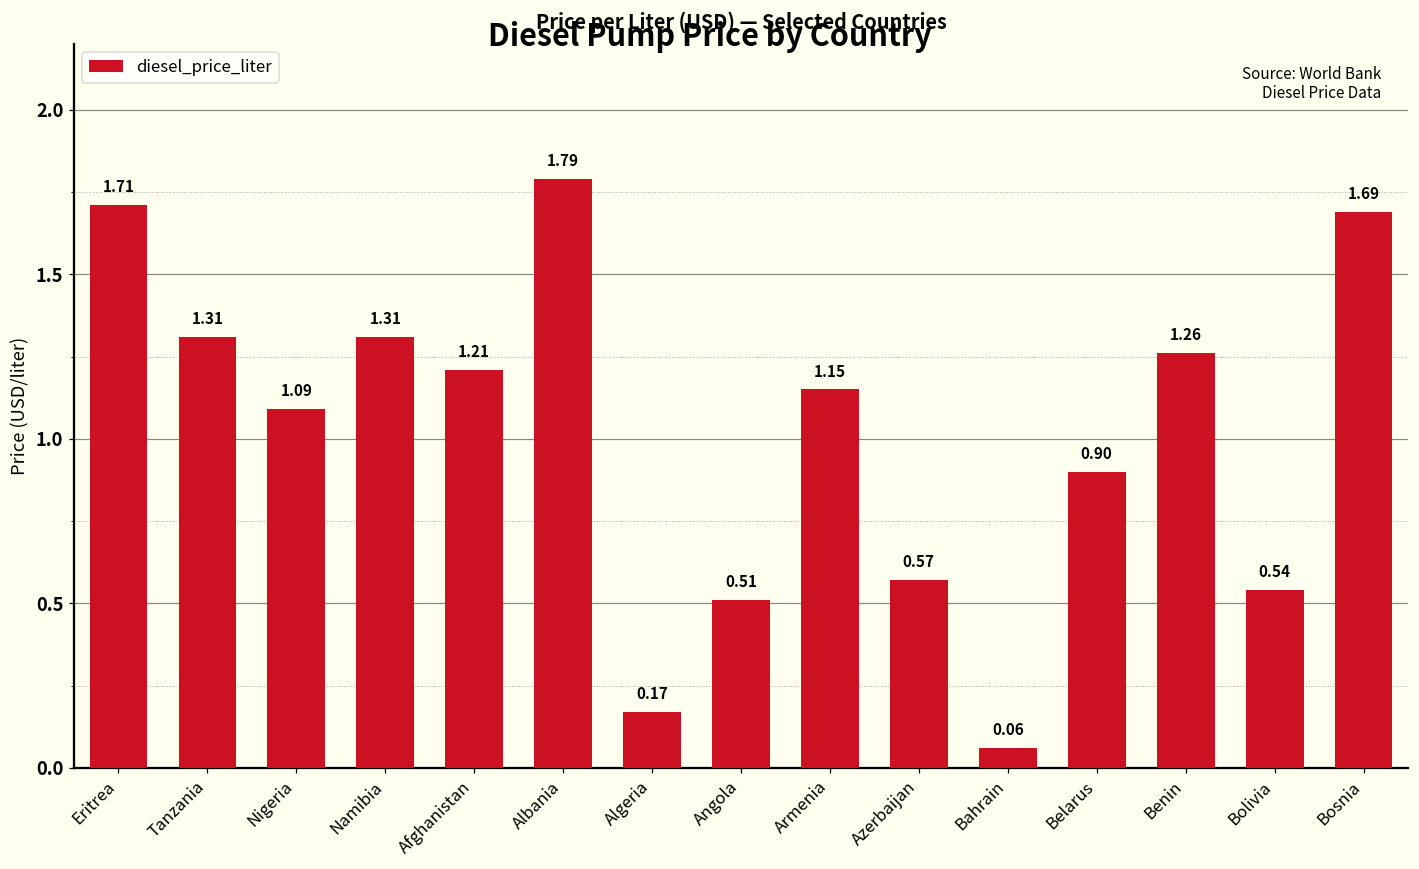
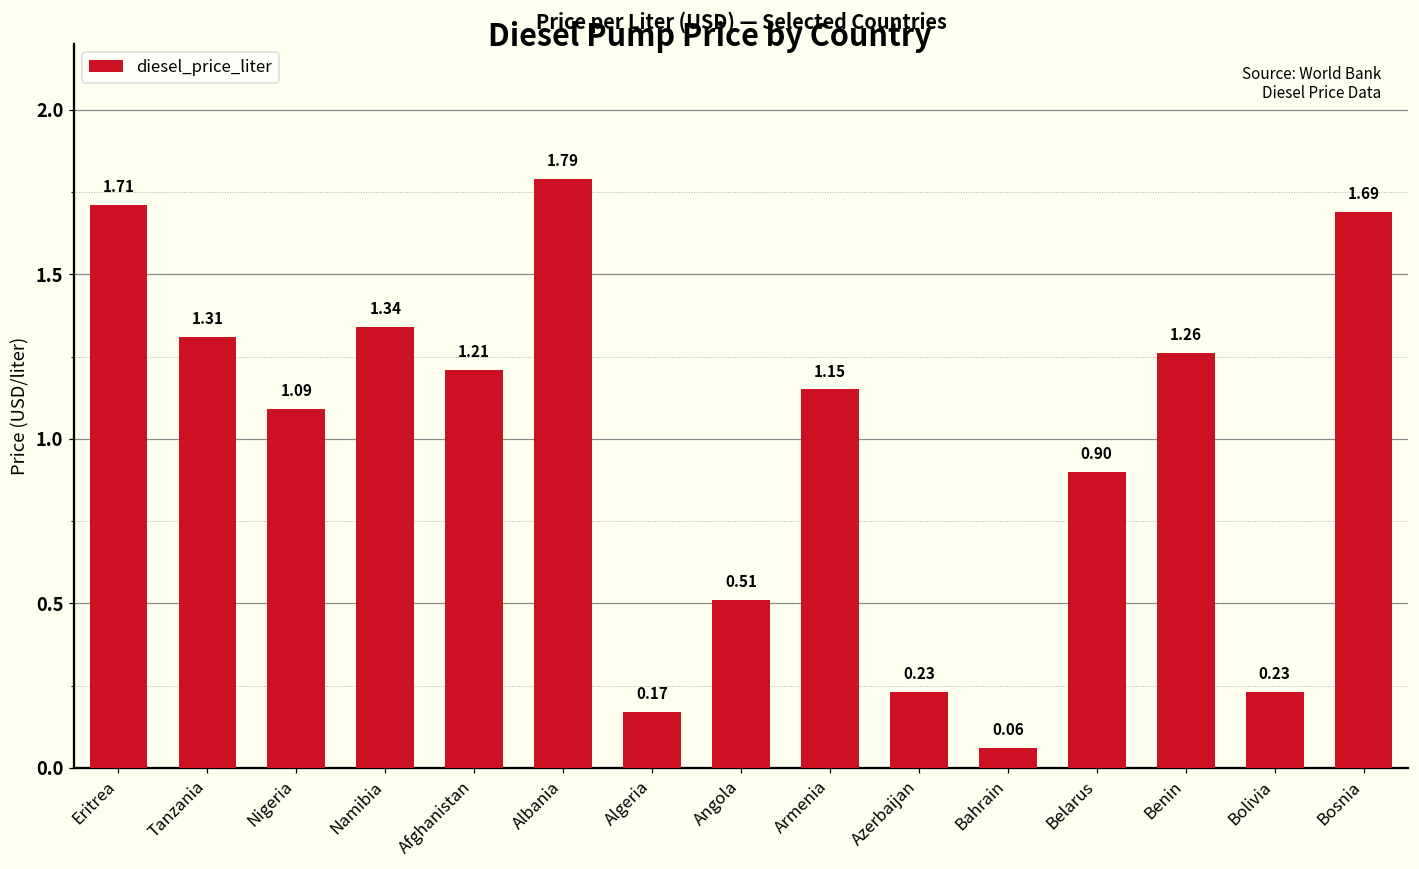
Namibia: 1.31 -> 1.34
Azerbaijan: 0.57 -> 0.23
Bolivia: 0.54 -> 0.23
